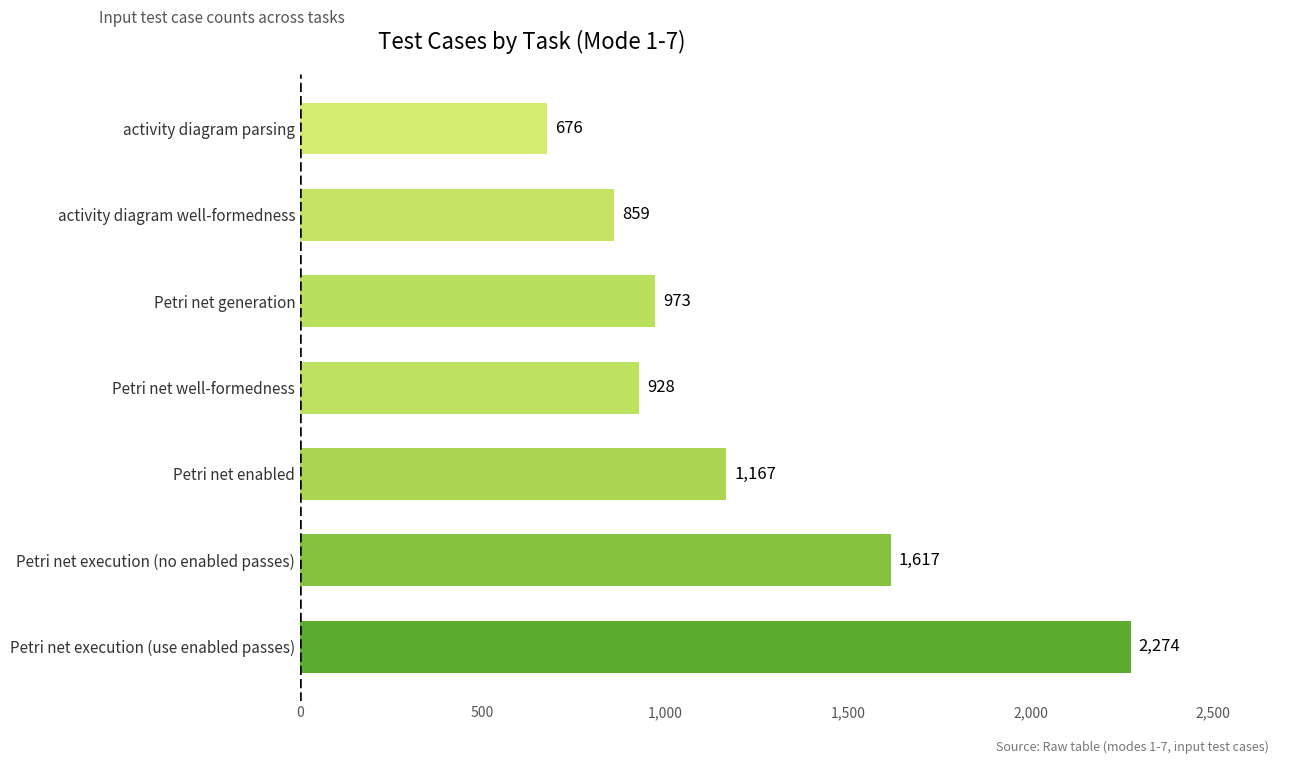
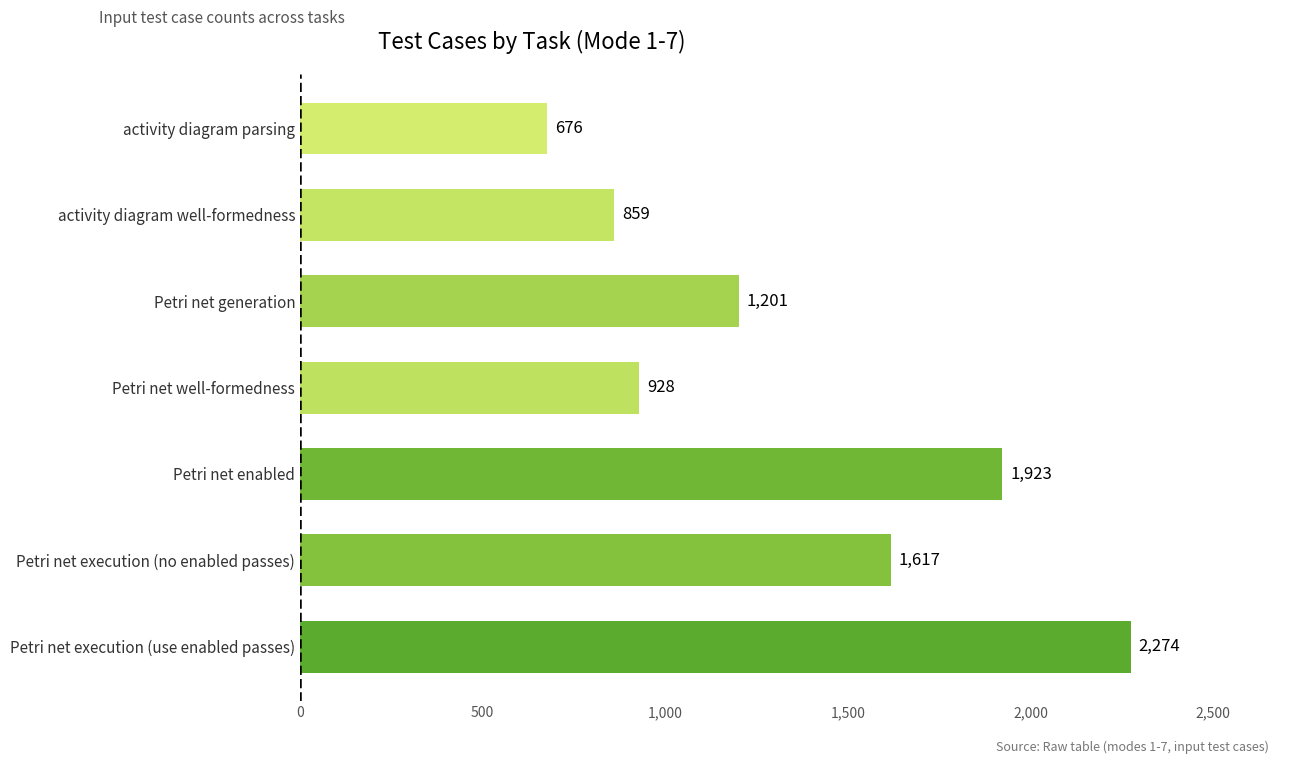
Petri net generation: 973 -> 1,201
Petri net enabled: 1,167 -> 1,923
